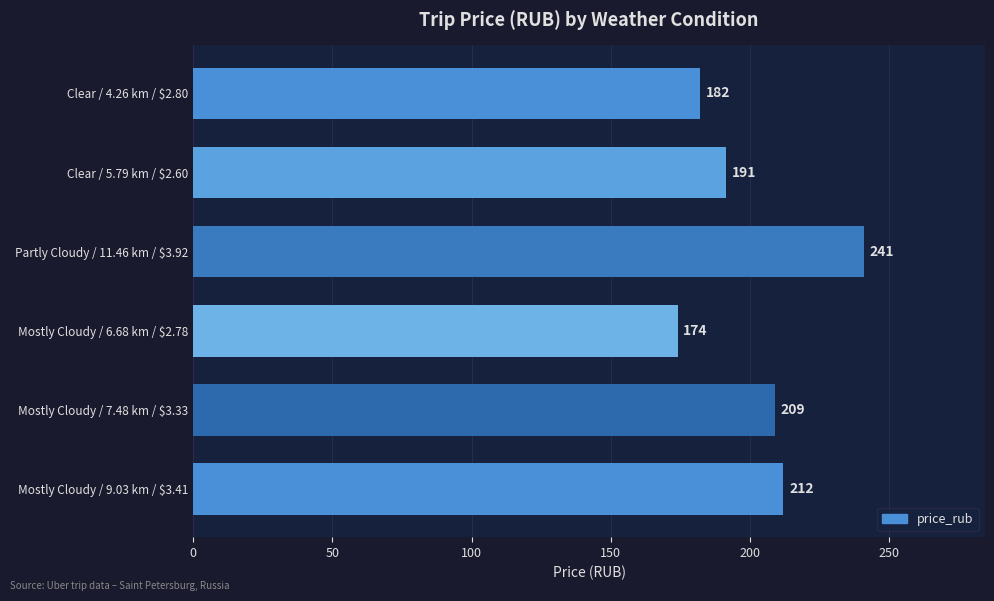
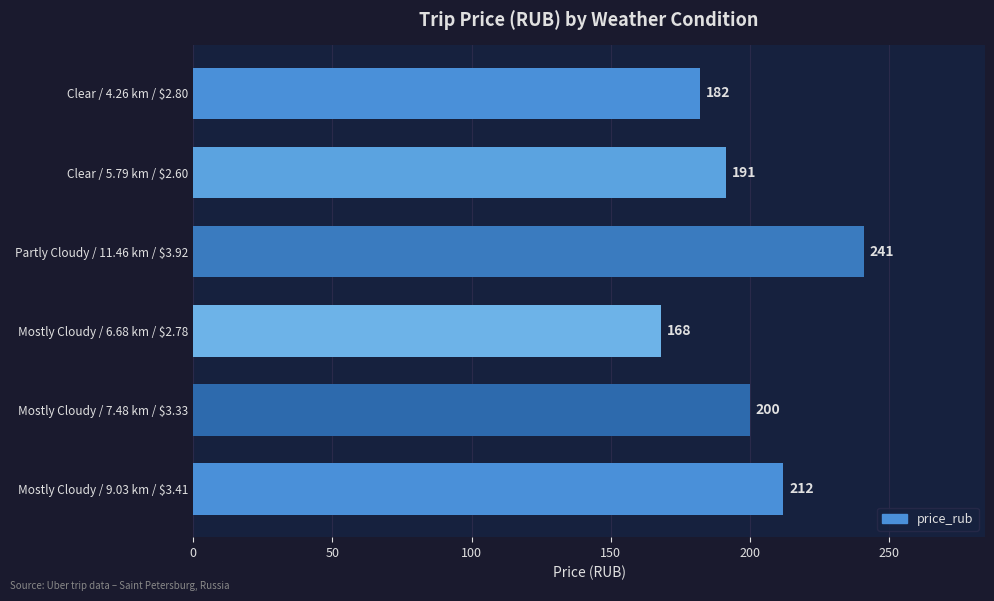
Mostly Cloudy / 6.68 km / $2.78: 174 -> 168
Mostly Cloudy / 7.48 km / $3.33: 209 -> 200
